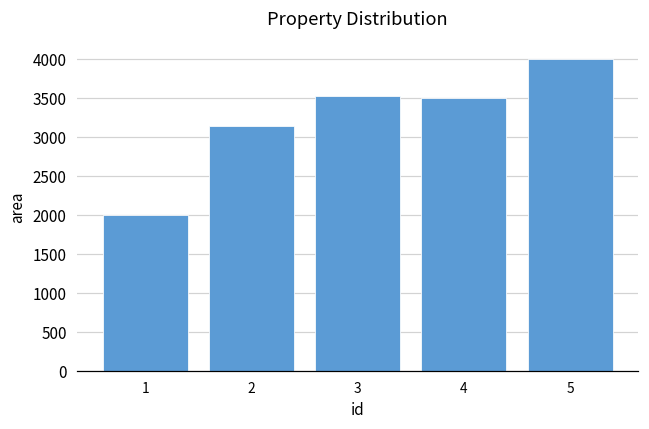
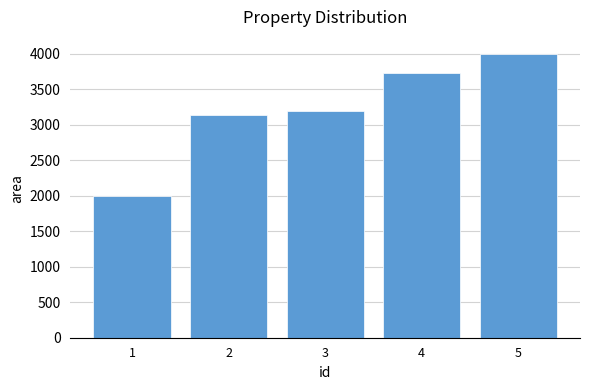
3: 3500 -> 3200
4: 3500 -> 3700
